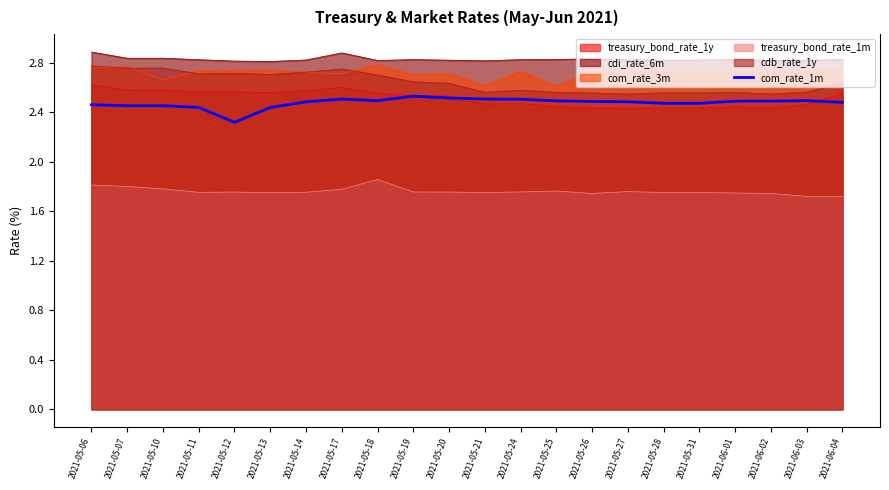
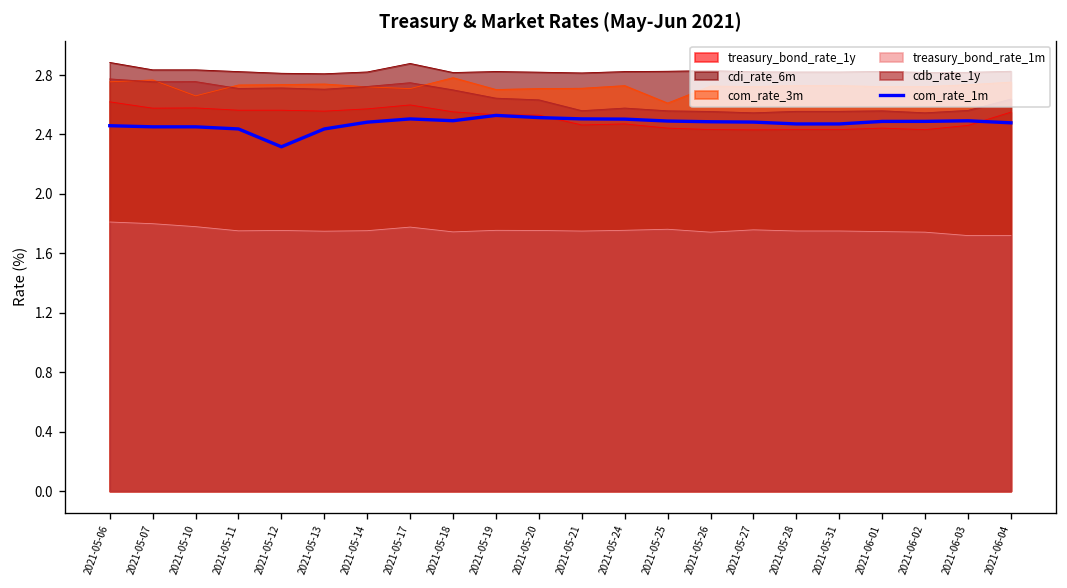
treasury_bond_rate_1m, 2021-05-18: 1.86 -> 1.74
com_rate_3m, 2021-05-21: 2.62 -> 2.71
